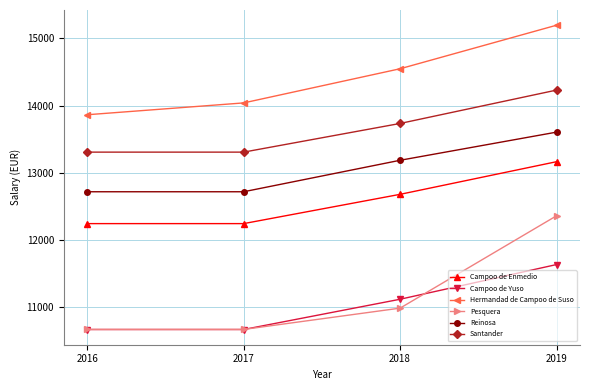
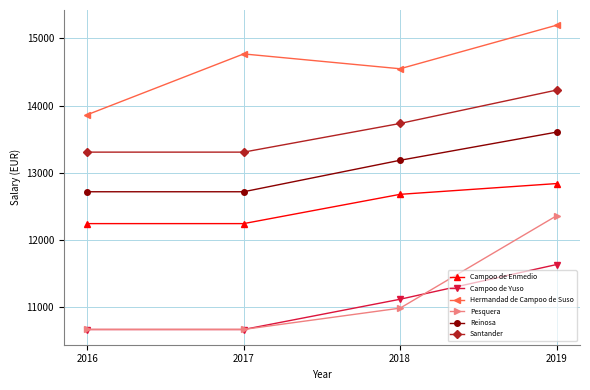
Hermandad de Campoo de Suso, 2017: 14000 -> 14800
Campoo de Enmedio, 2019: 13200 -> 12800
